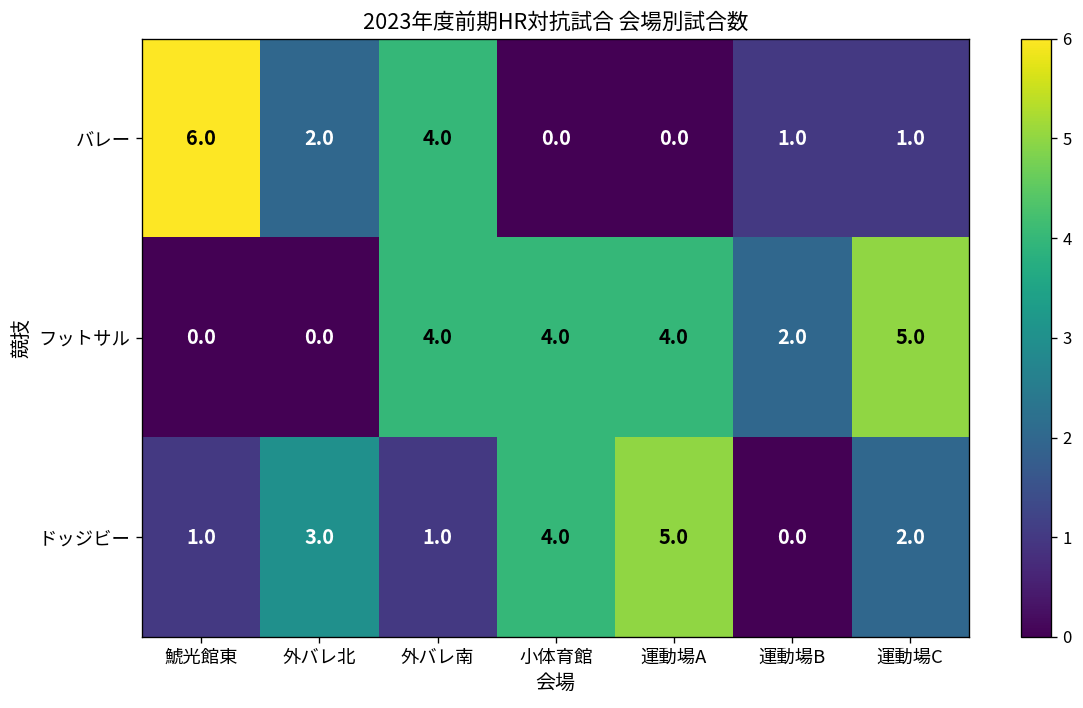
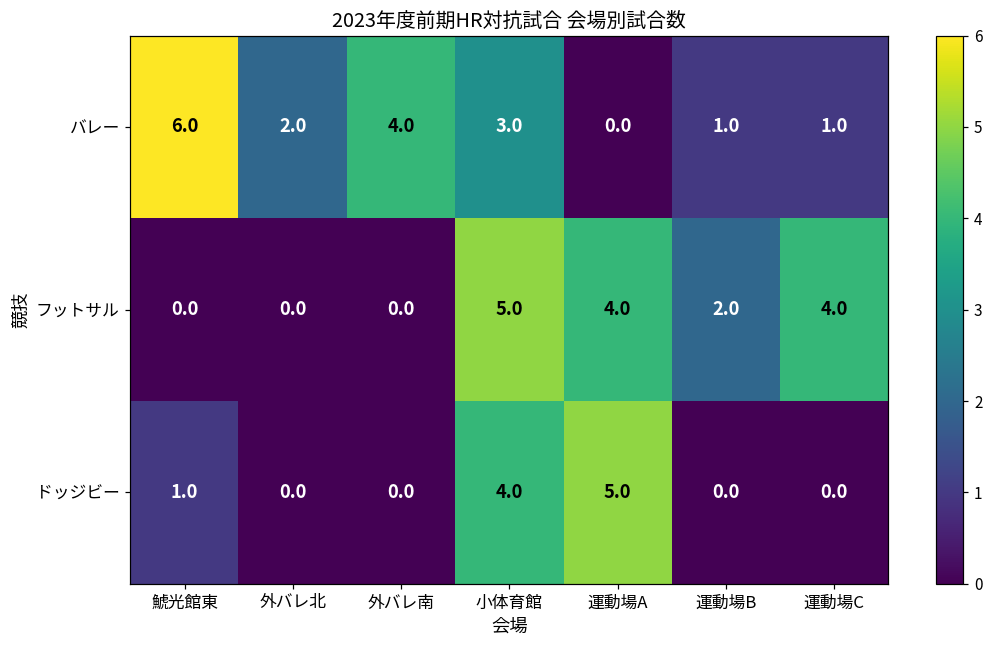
バレー, 小体育館: 0.0 -> 3.0
フットサル, 外バレ南: 4.0 -> 0.0
フットサル, 小体育館: 4.0 -> 5.0
フットサル, 運動場C: 5.0 -> 4.0
ドッジビー, 外バレ北: 3.0 -> 0.0
ドッジビー, 外バレ南: 1.0 -> 0.0
ドッジビー, 運動場C: 2.0 -> 0.0
